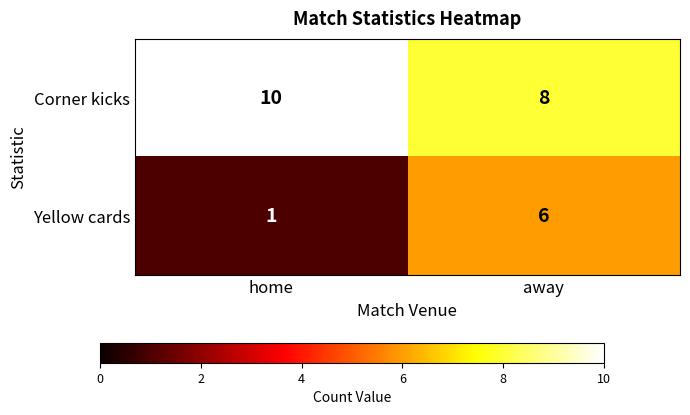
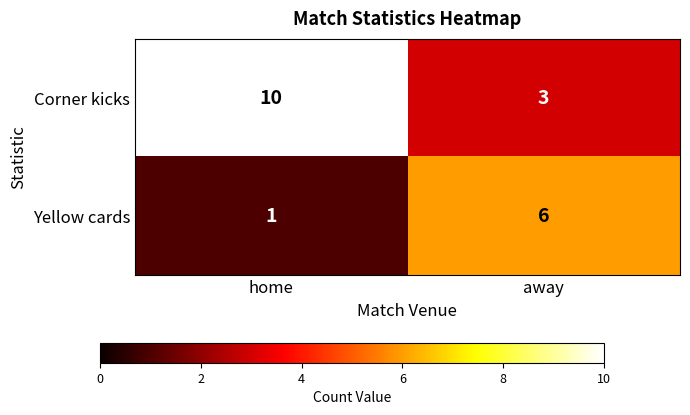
Corner kicks, away: 8 -> 3
